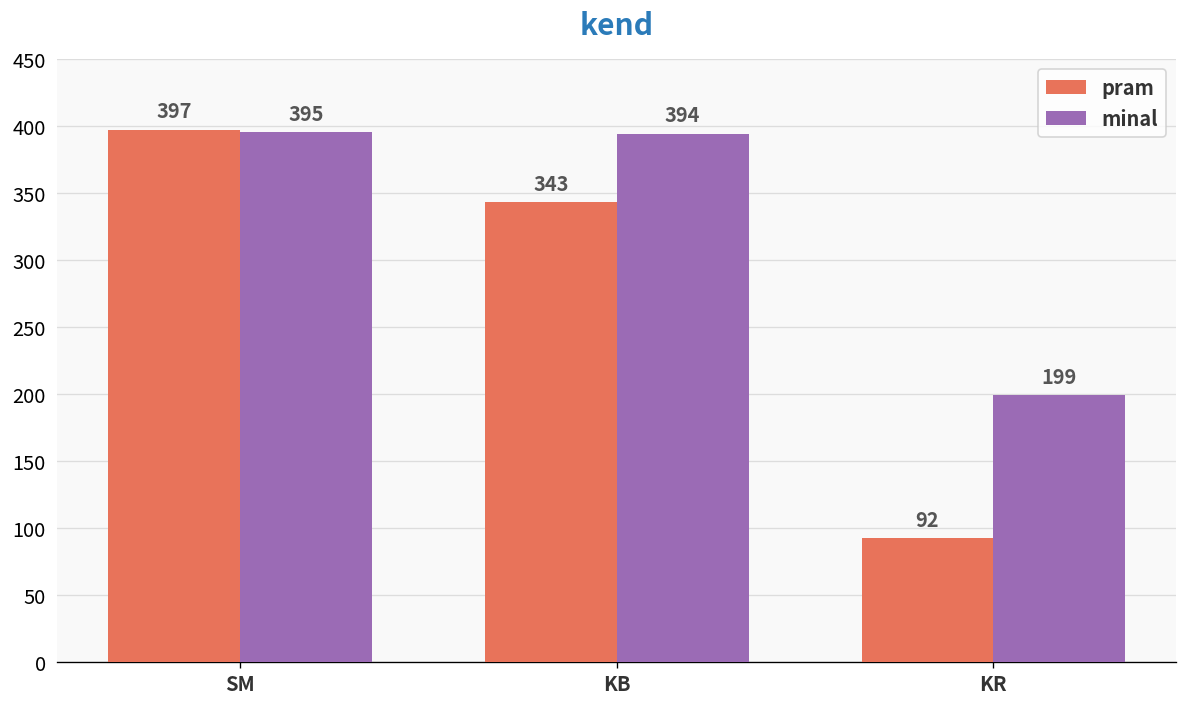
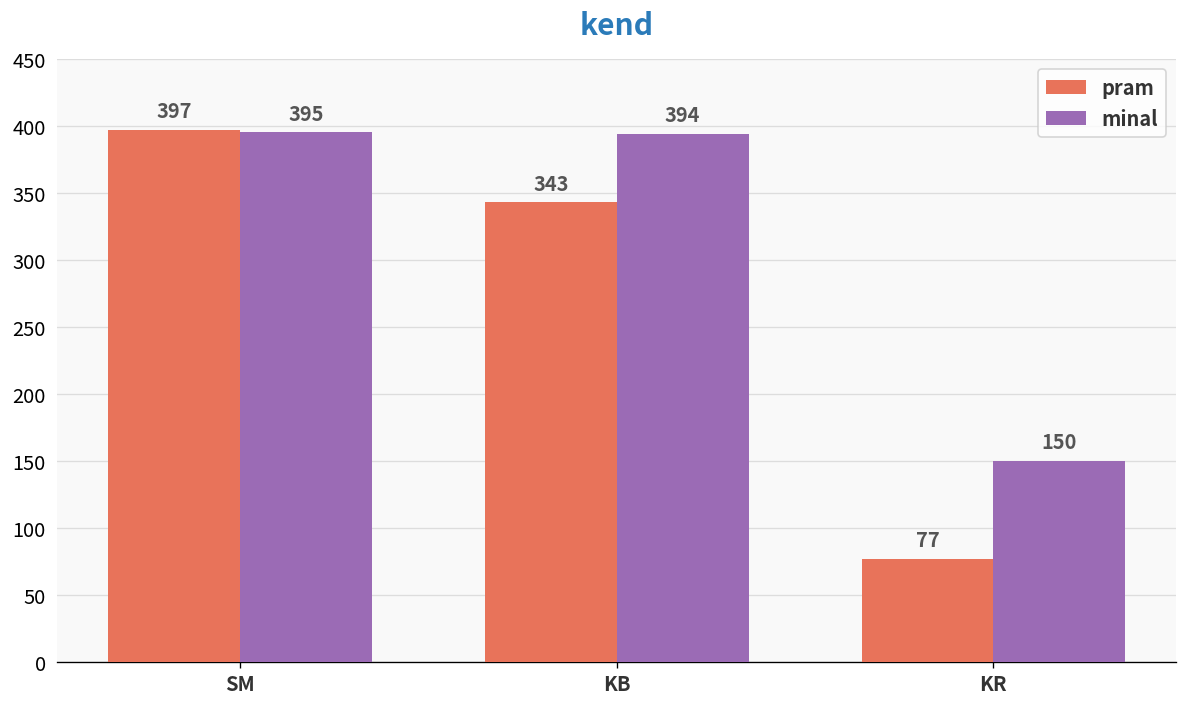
pram, KR: 92 -> 77
minal, KR: 199 -> 150
